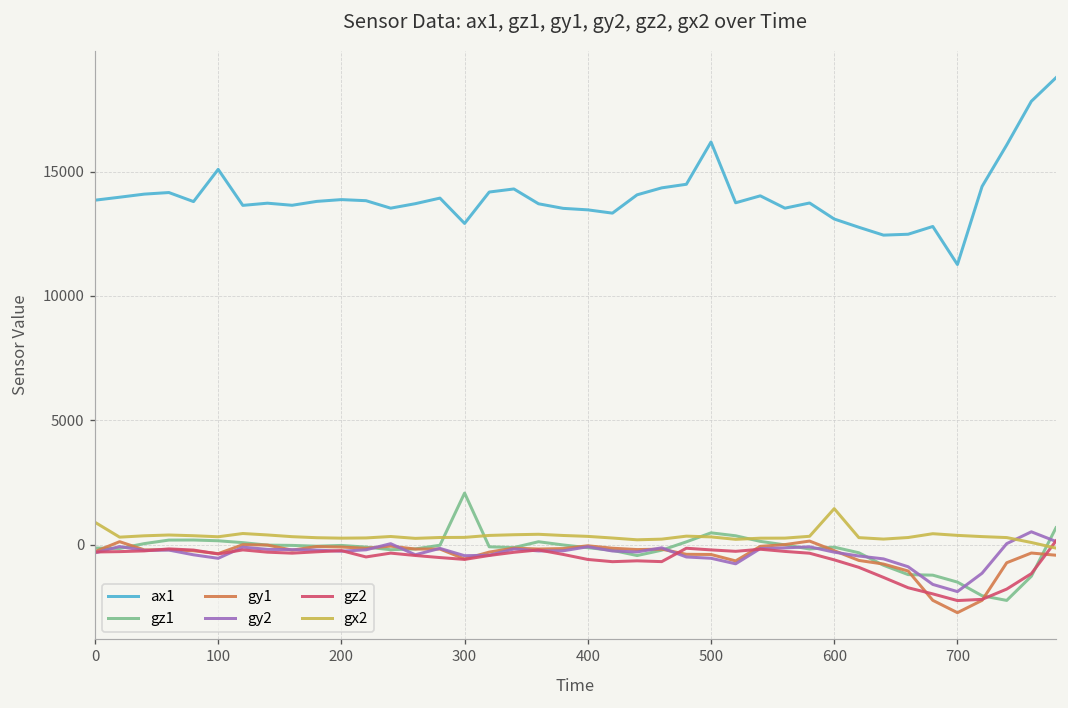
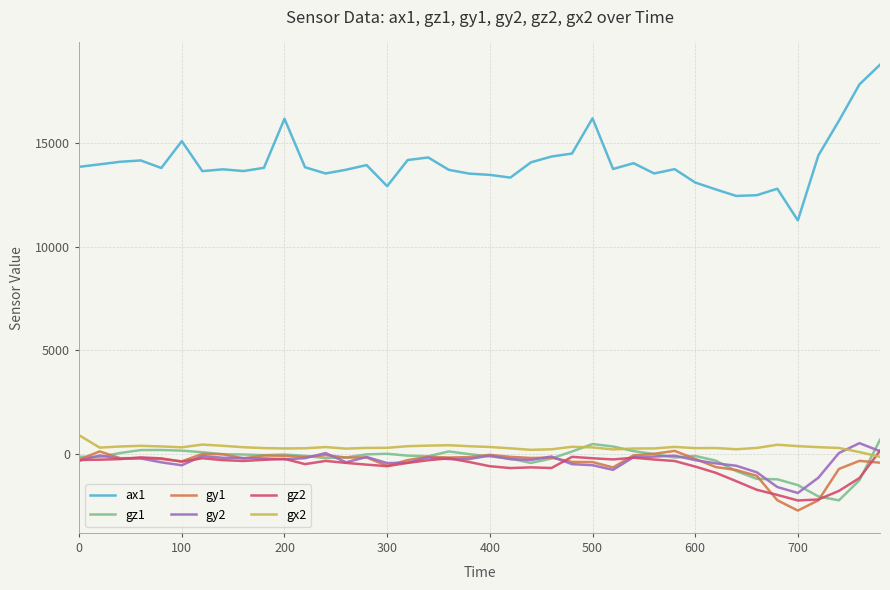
ax1, 200: 13900 -> 16200
gz1, 300: 2100 -> 0
gx2, 600: 1500 -> 300
